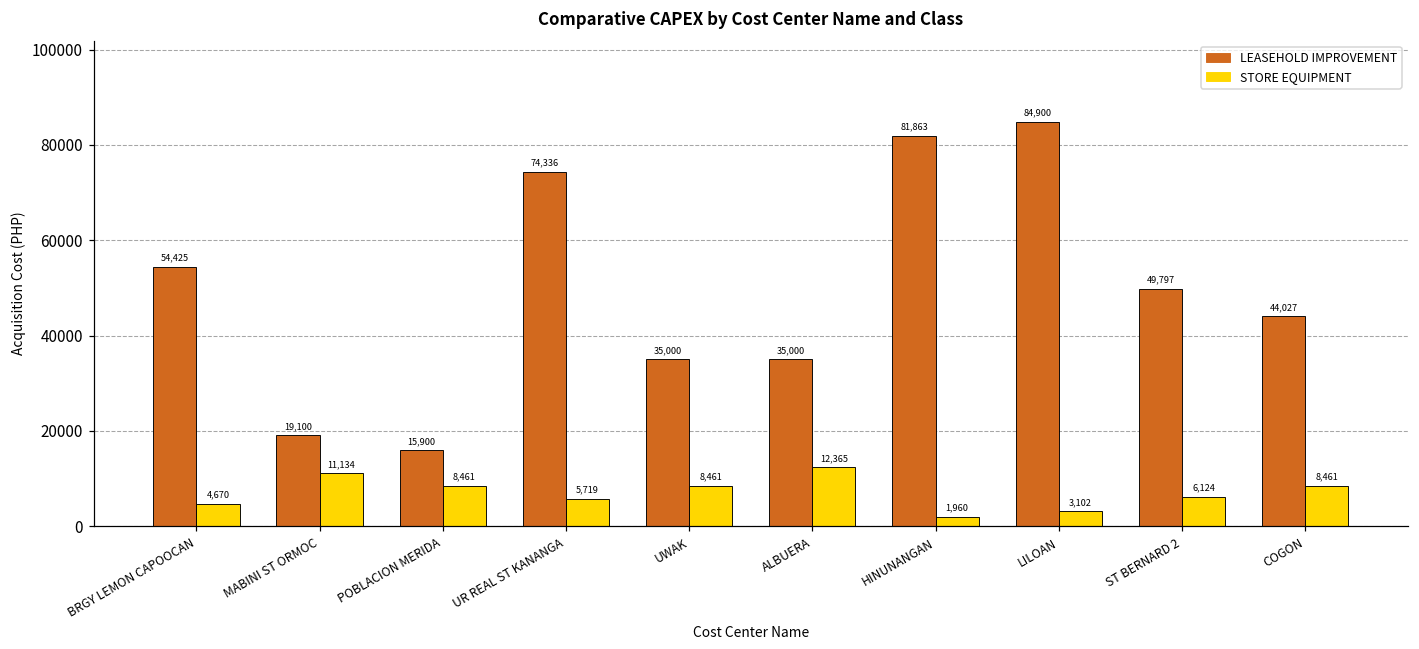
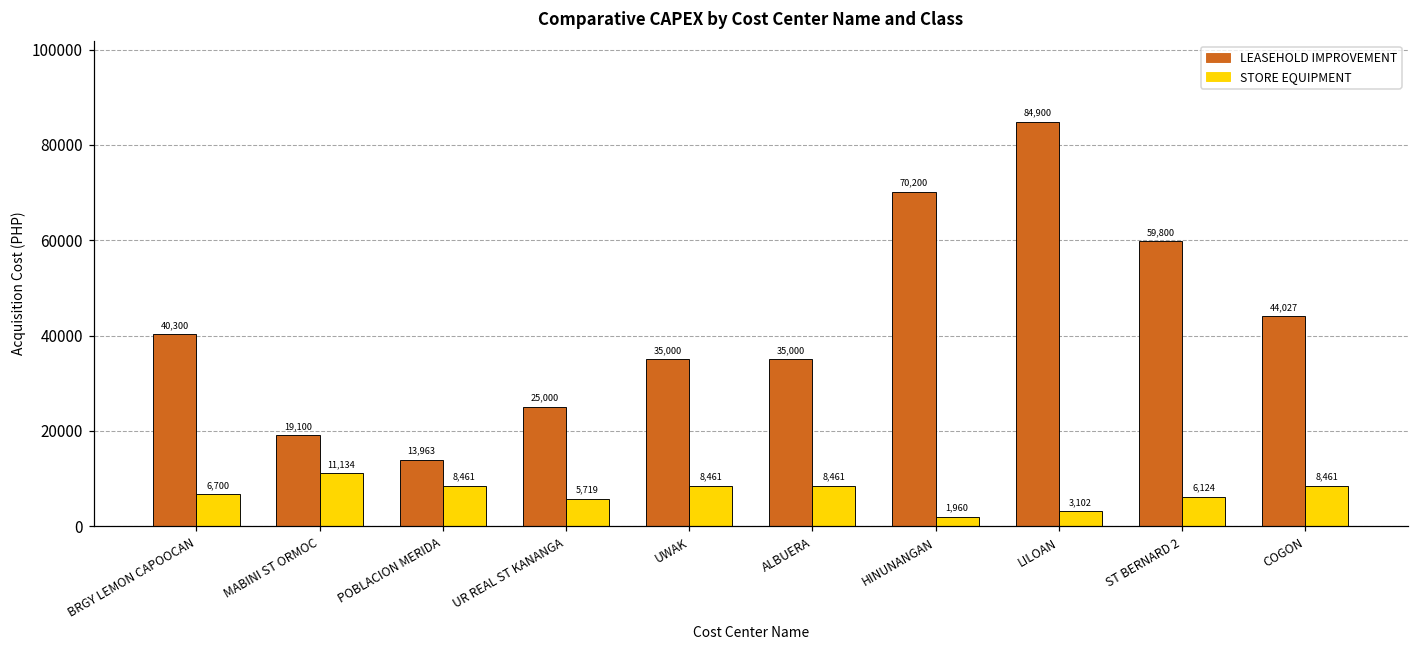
LEASEHOLD IMPROVEMENT, BRGY LEMON CAPOOCAN: 54,425 -> 40,300
STORE EQUIPMENT, BRGY LEMON CAPOOCAN: 4,670 -> 6,700
LEASEHOLD IMPROVEMENT, POBLACION MERIDA: 15,900 -> 13,963
LEASEHOLD IMPROVEMENT, UR REAL ST KANANGA: 74,336 -> 25,000
STORE EQUIPMENT, ALBUERA: 12,365 -> 8,461
LEASEHOLD IMPROVEMENT, HINUNANGAN: 81,863 -> 70,200
LEASEHOLD IMPROVEMENT, ST BERNARD 2: 49,797 -> 59,800
